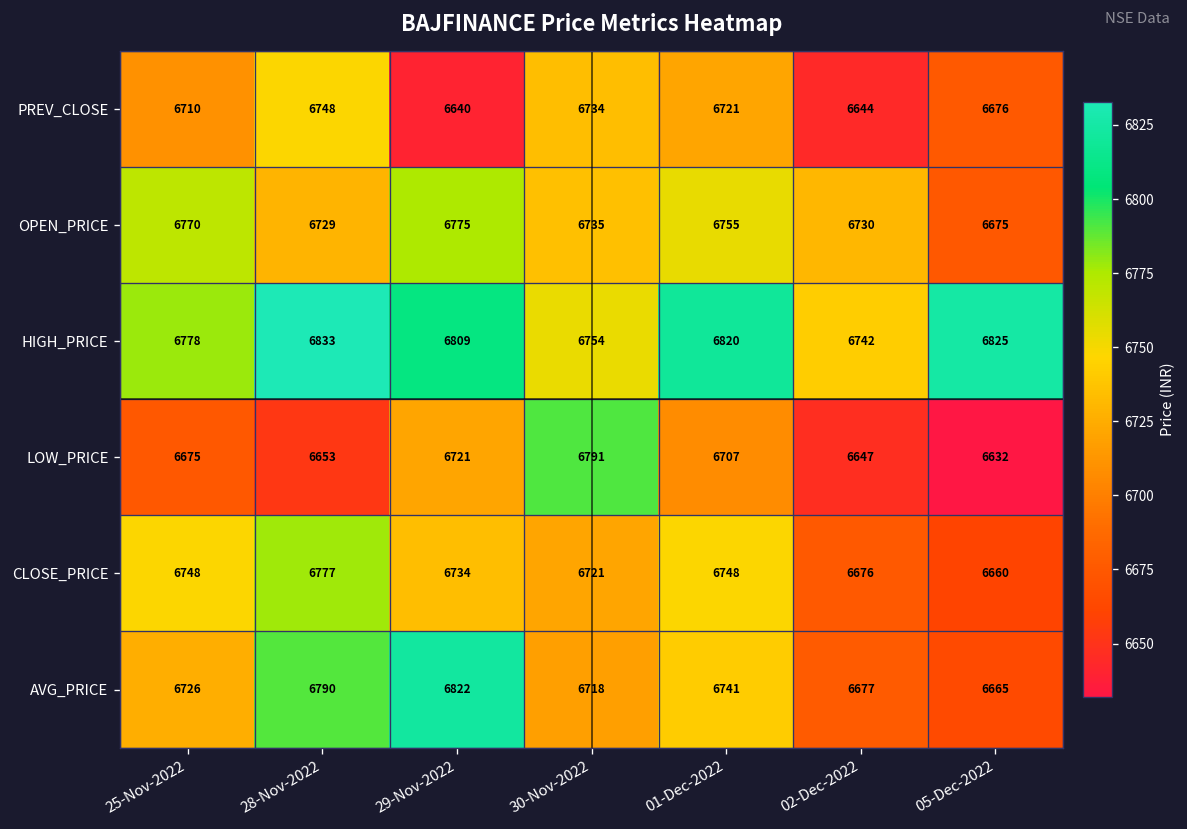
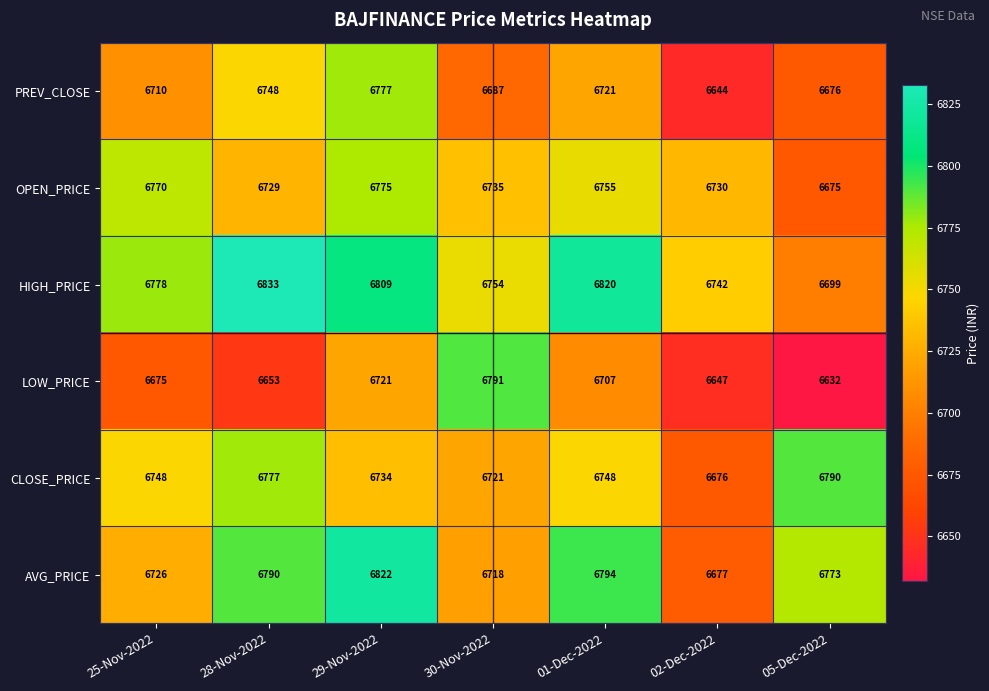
PREV_CLOSE, 29-Nov-2022: 6640 -> 6777
PREV_CLOSE, 30-Nov-2022: 6734 -> 6687
HIGH_PRICE, 05-Dec-2022: 6825 -> 6699
CLOSE_PRICE, 05-Dec-2022: 6660 -> 6790
AVG_PRICE, 01-Dec-2022: 6741 -> 6794
AVG_PRICE, 05-Dec-2022: 6665 -> 6773
